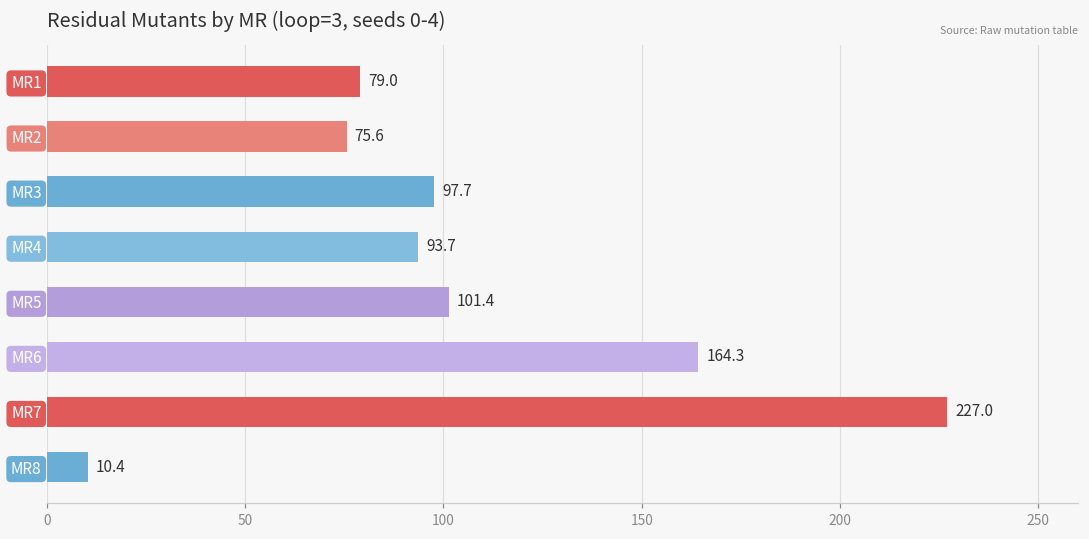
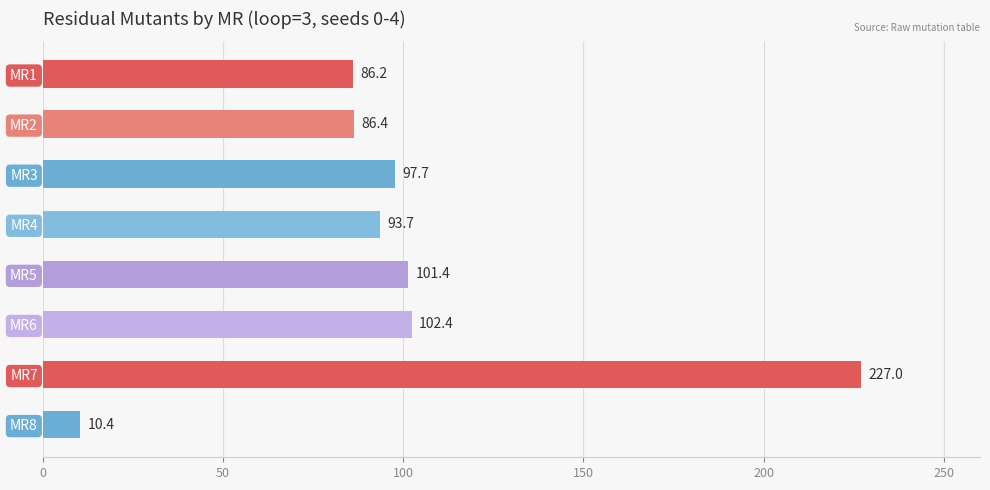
MR1: 79.0 -> 86.2
MR2: 75.6 -> 86.4
MR6: 164.3 -> 102.4
